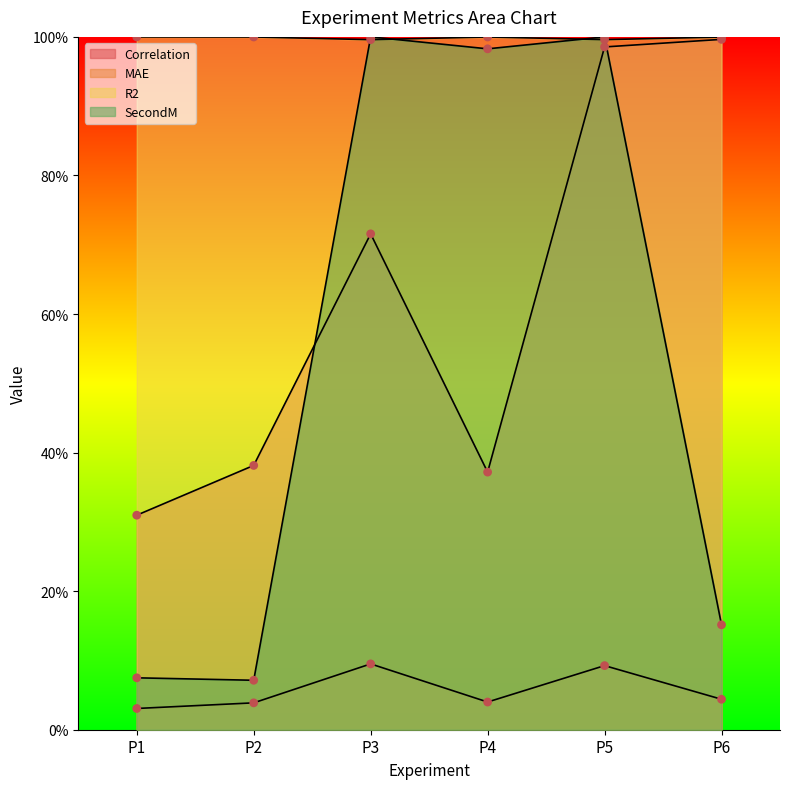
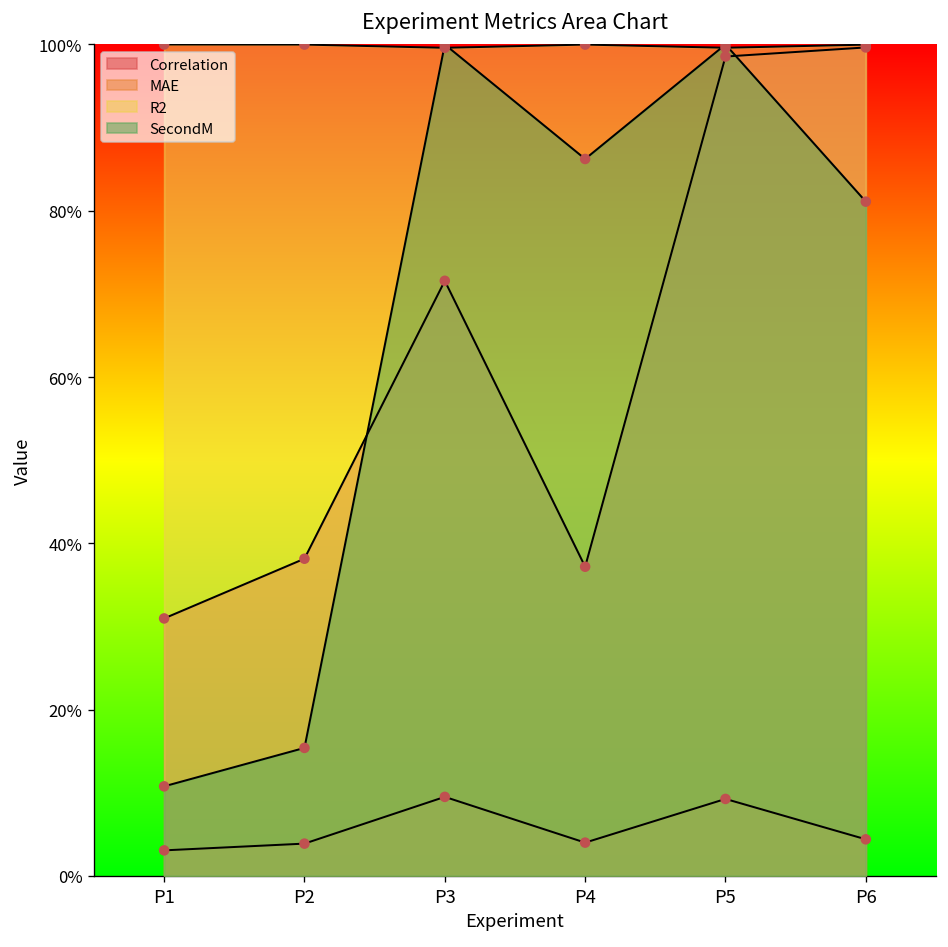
SecondM, P1: 7% -> 11%
SecondM, P2: 7% -> 15%
SecondM, P4: 98% -> 86%
SecondM, P6: 15% -> 81%
